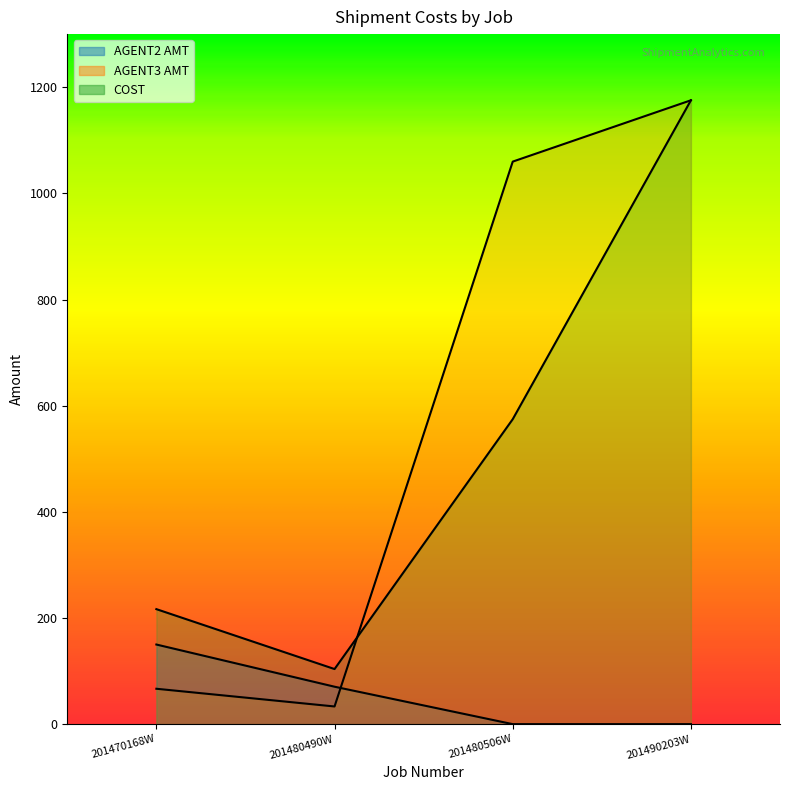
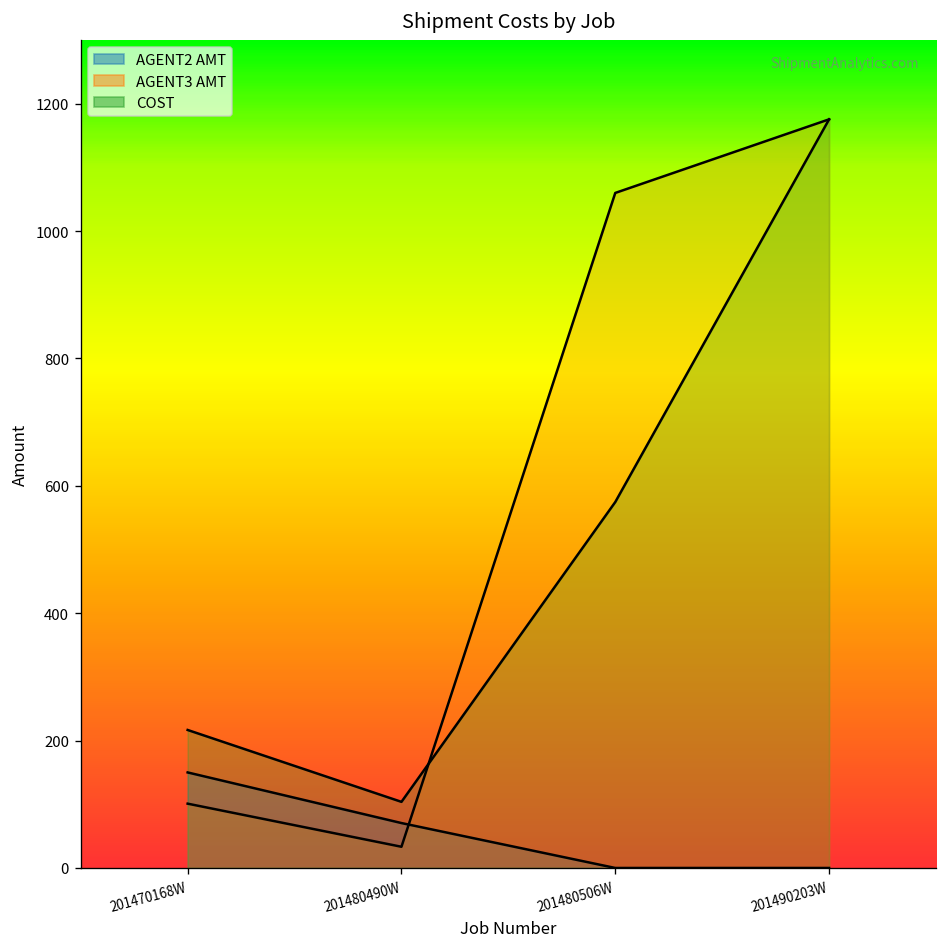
AGENT3 AMT, 201470168W: 70 -> 100
